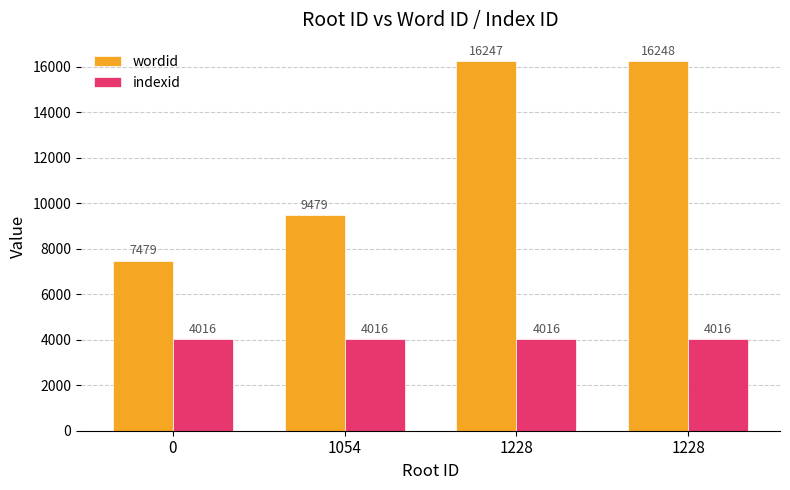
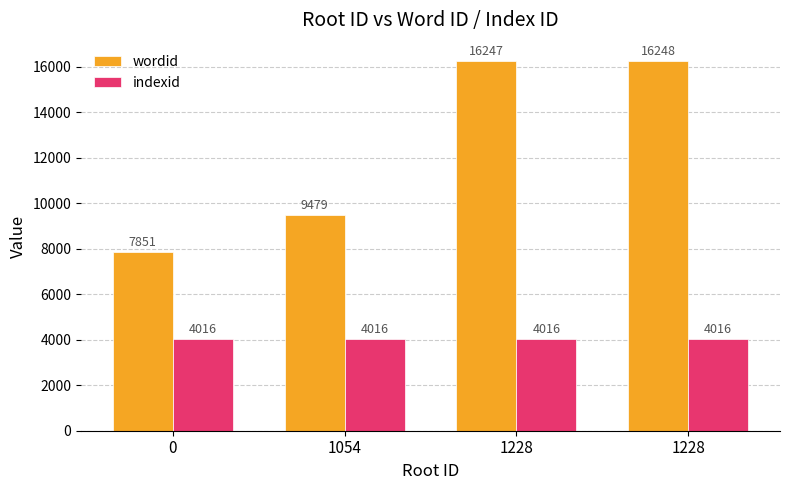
wordid, 0: 7479 -> 7851
